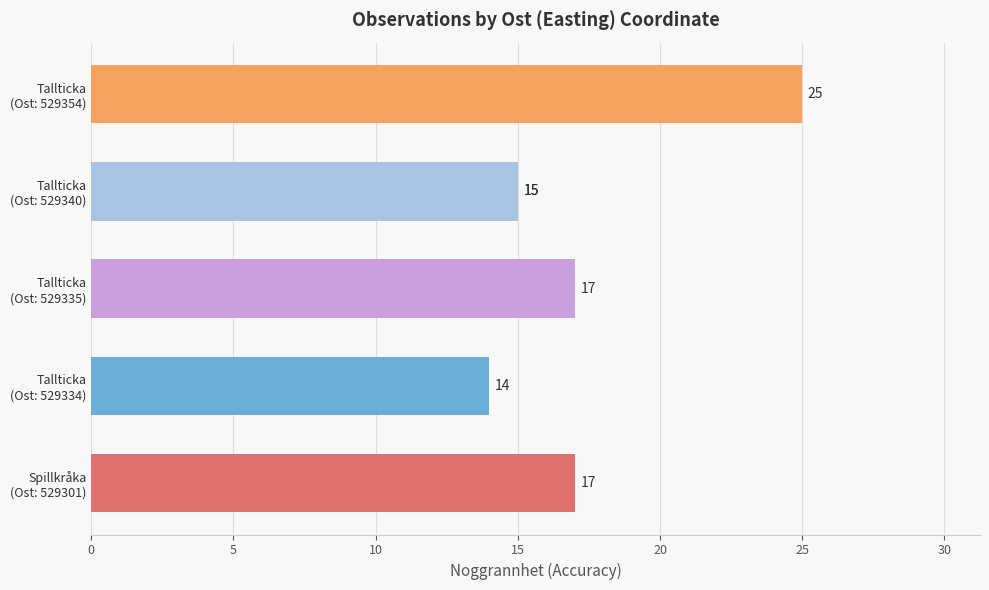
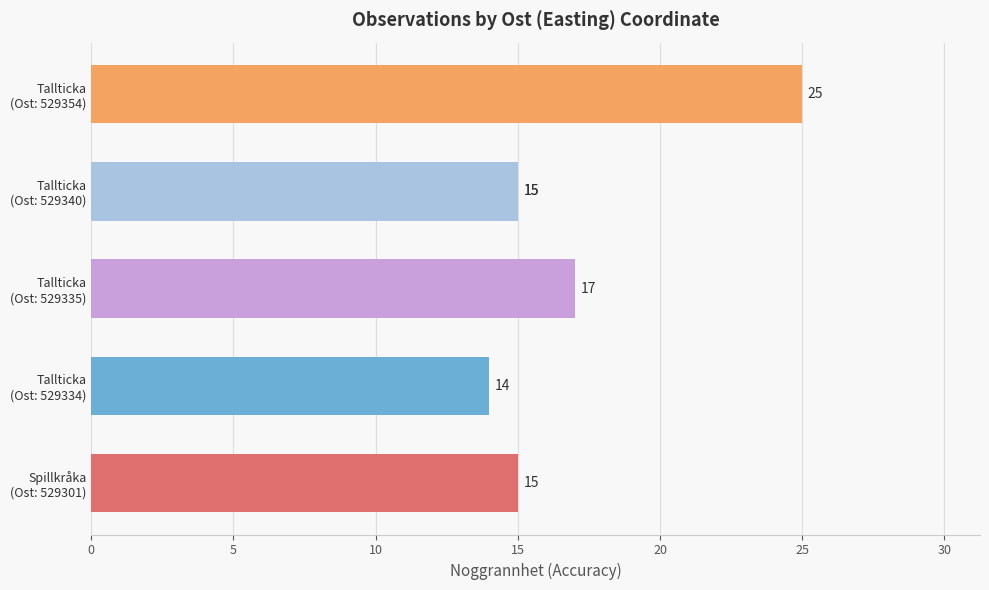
Spillkråka (Ost: 529301): 17 -> 15
